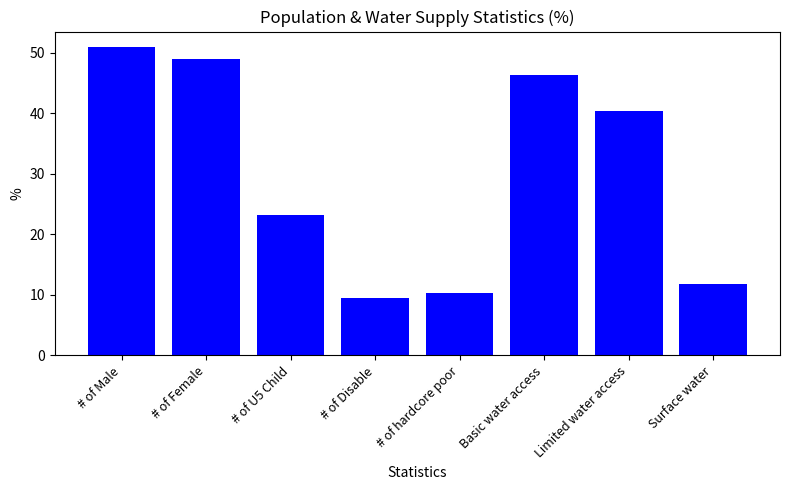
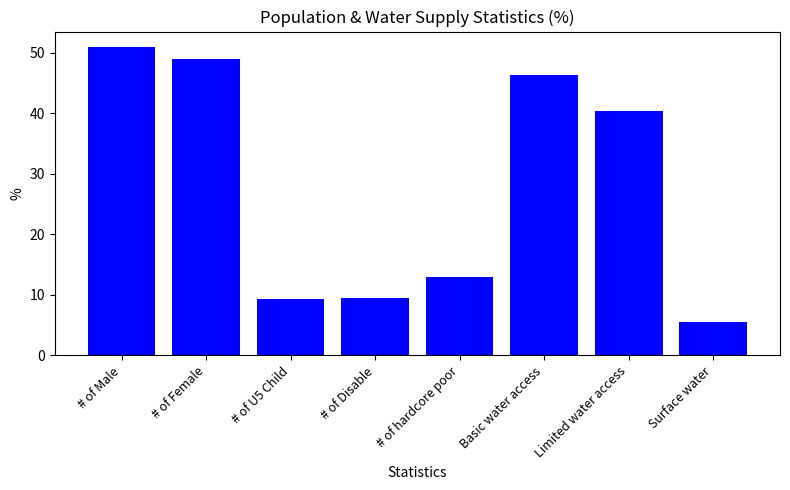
# of U5 Child: 23 -> 9
# of hardcore poor: 10 -> 13
Surface water: 12 -> 6
